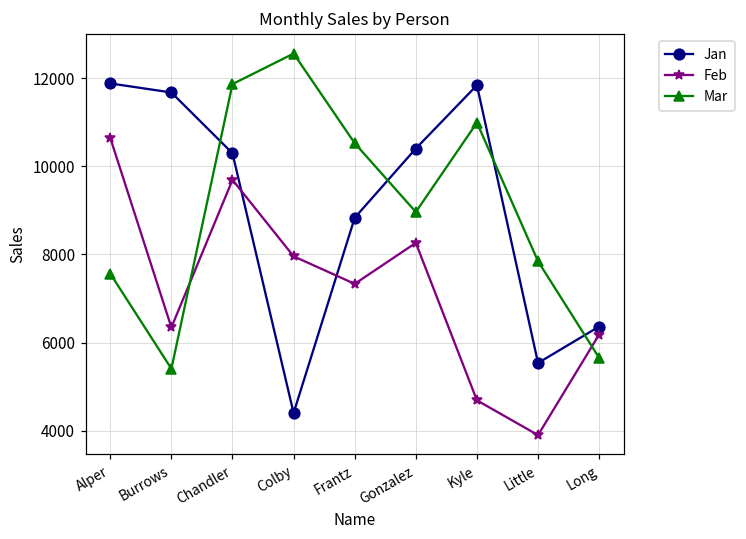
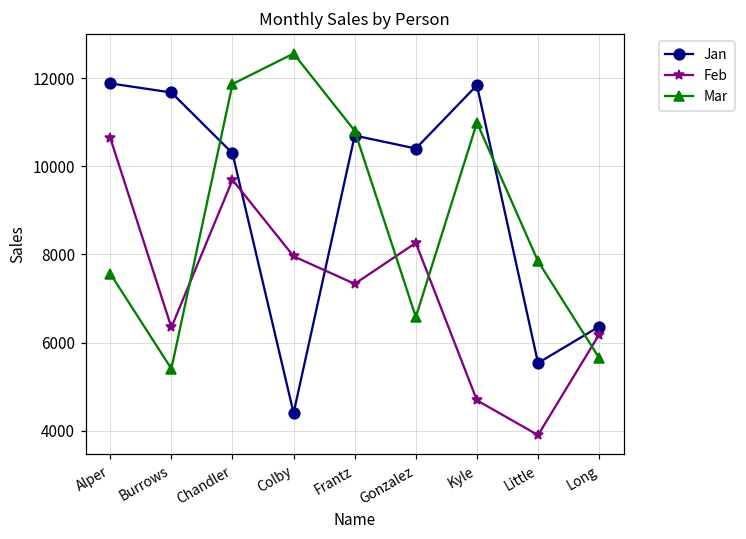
Jan, Frantz: 8800 -> 10700
Mar, Frantz: 10500 -> 10800
Mar, Gonzalez: 9000 -> 6600
